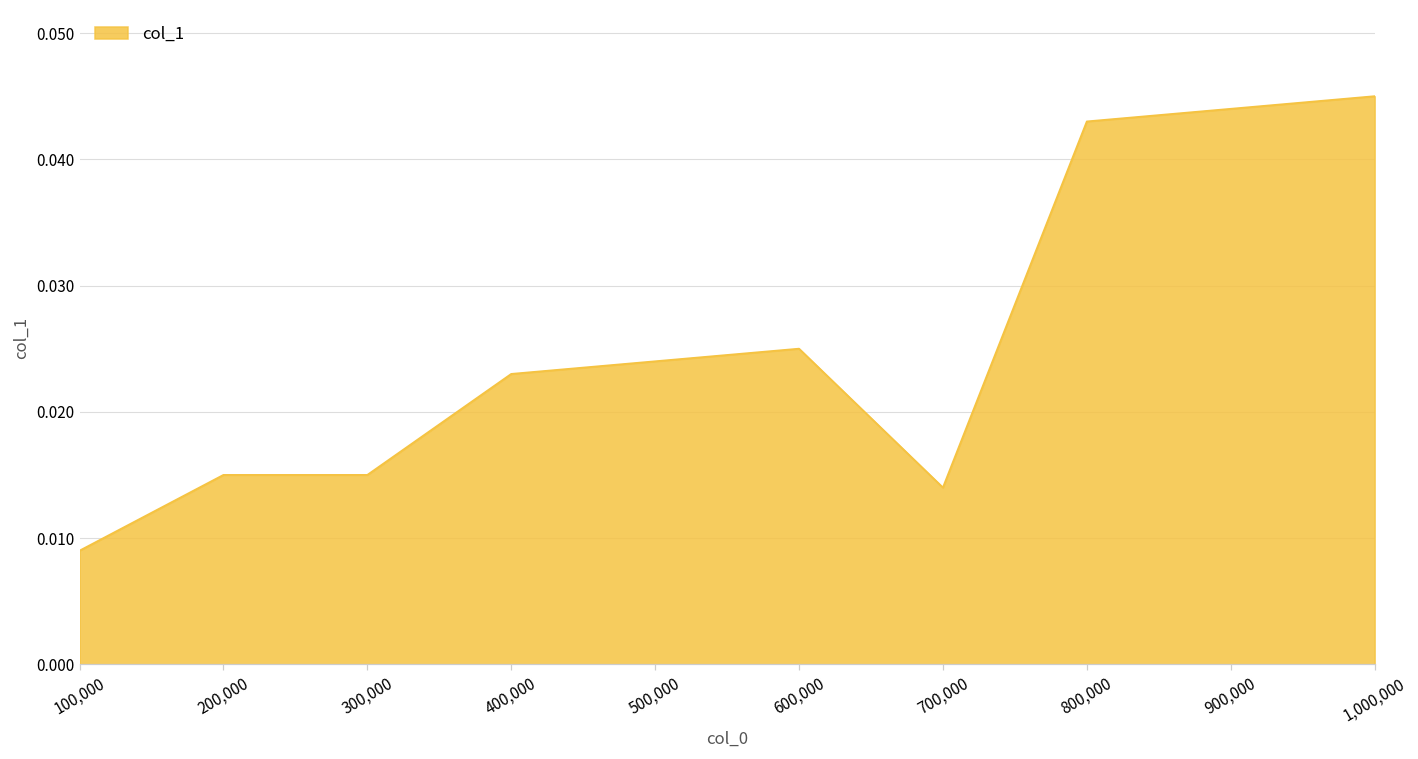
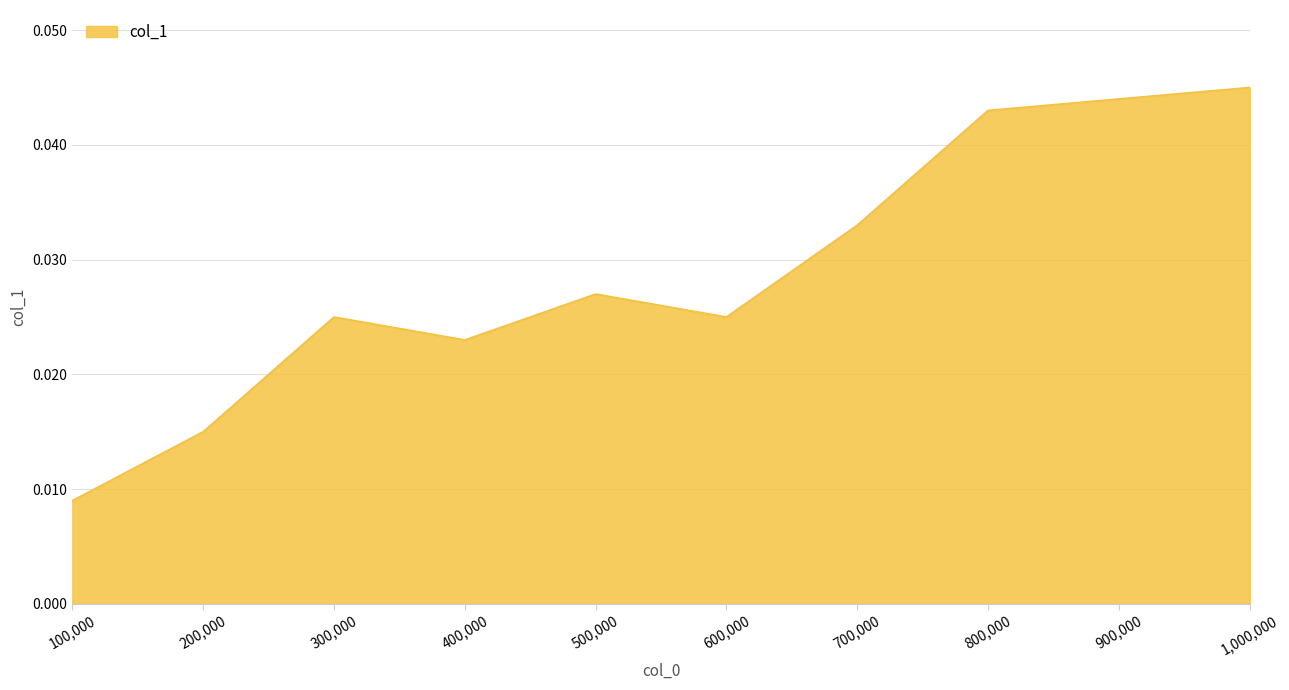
300,000: 0.015 -> 0.025
500,000: 0.024 -> 0.027
700,000: 0.014 -> 0.033
